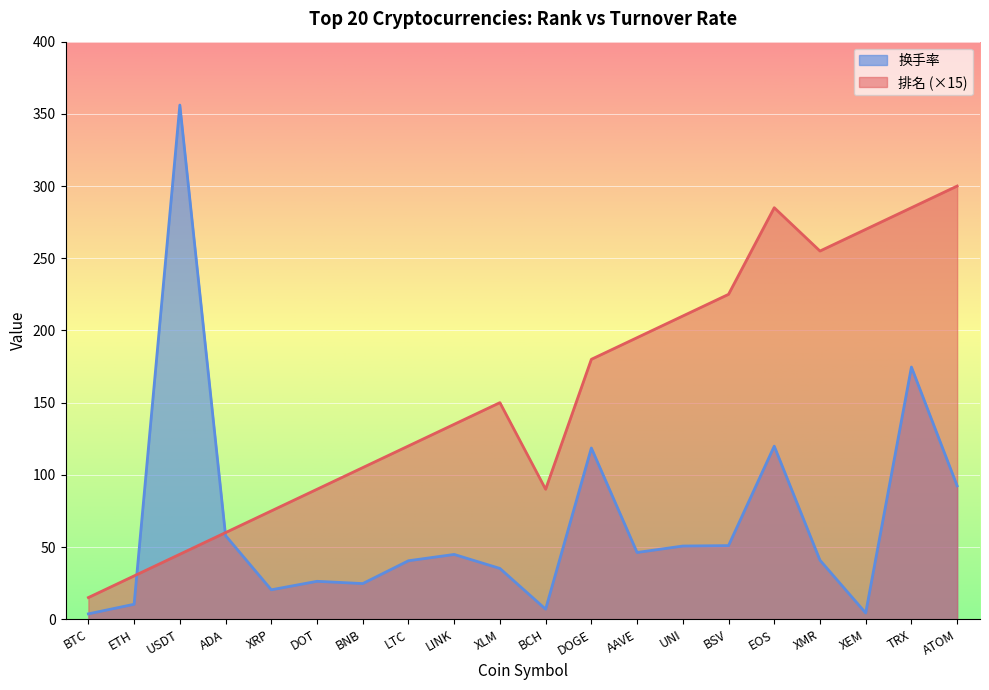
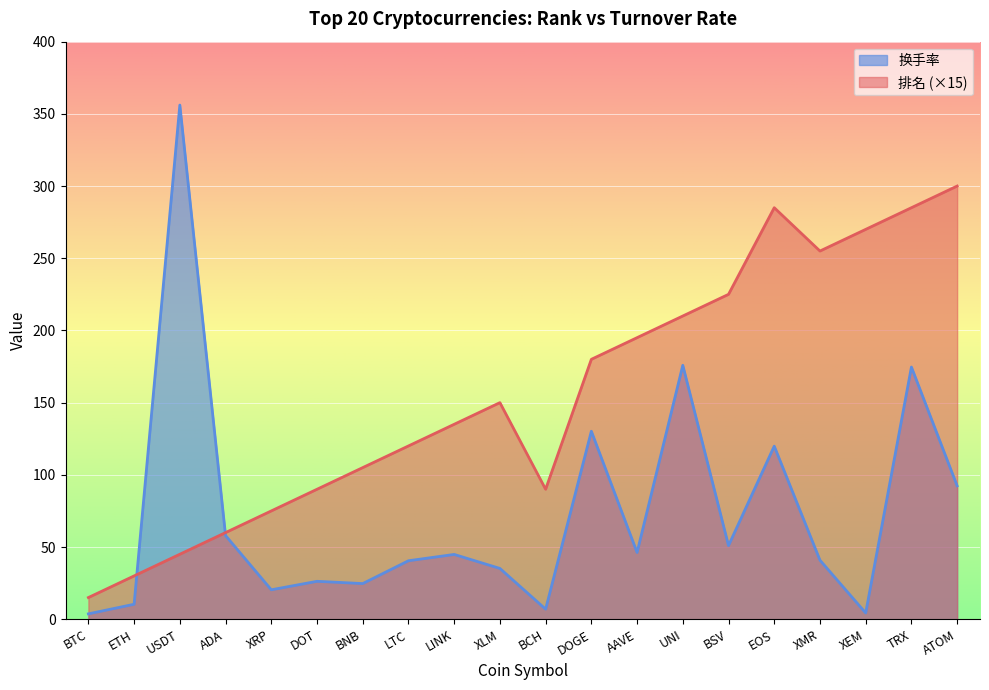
换手率, DOGE: 119 -> 130
换手率, UNI: 51 -> 176
